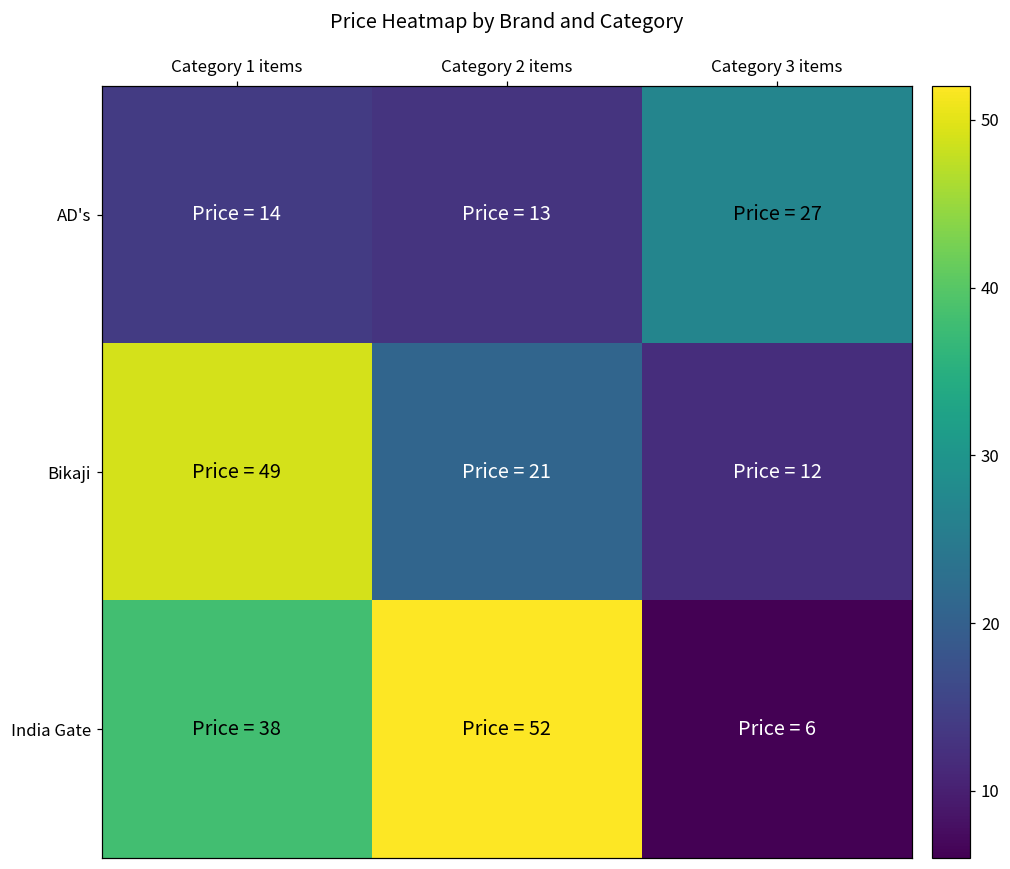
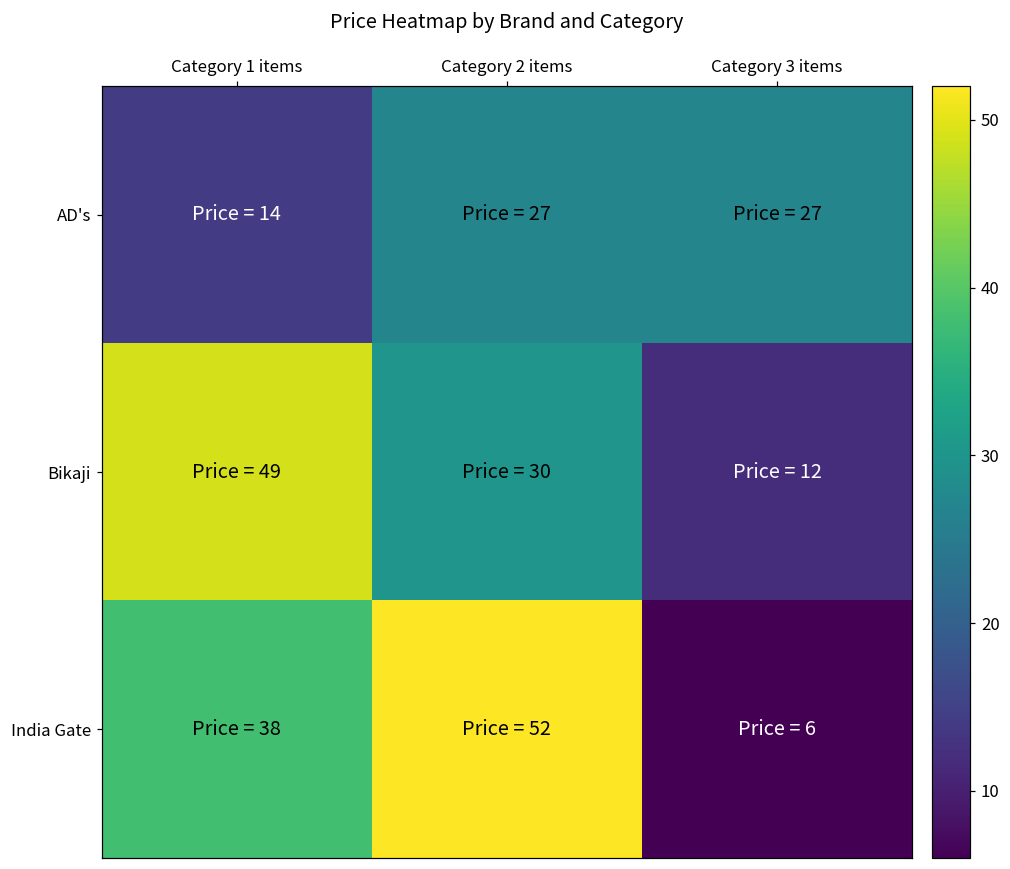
AD's, Category 2 items: 13 -> 27
Bikaji, Category 2 items: 21 -> 30
